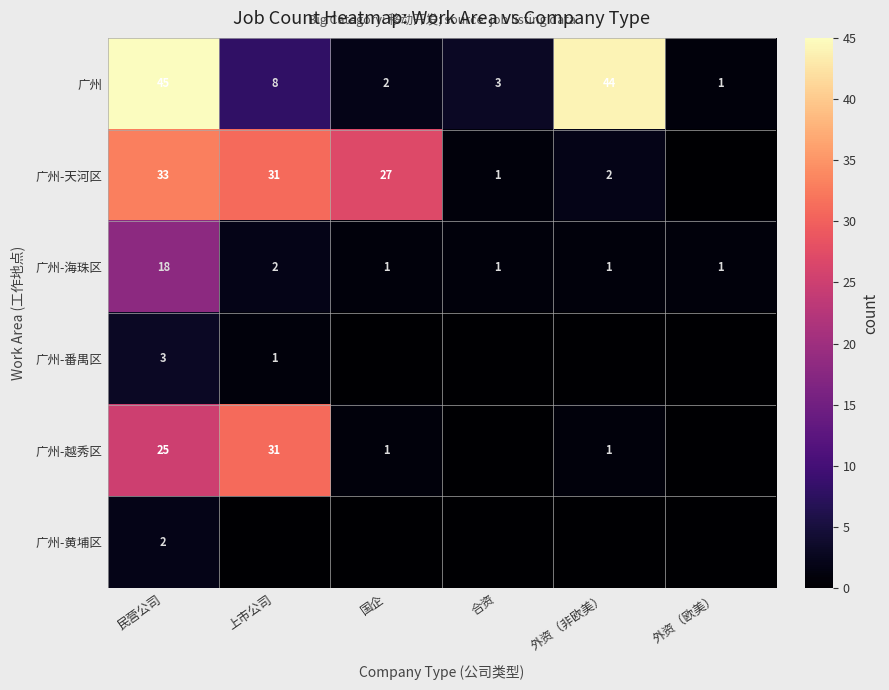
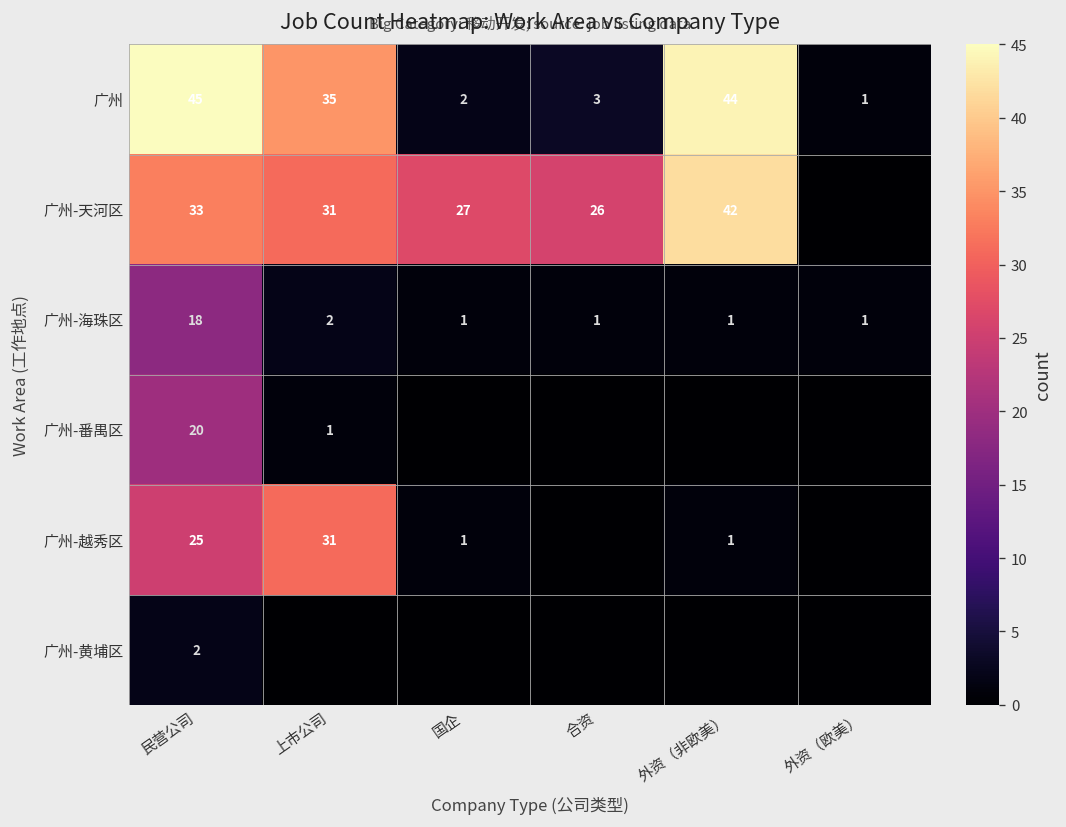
广州, 上市公司: 8 -> 35
广州-天河区, 合资: 1 -> 26
广州-天河区, 外资（非欧美）: 2 -> 42
广州-番禺区, 民营公司: 3 -> 20
